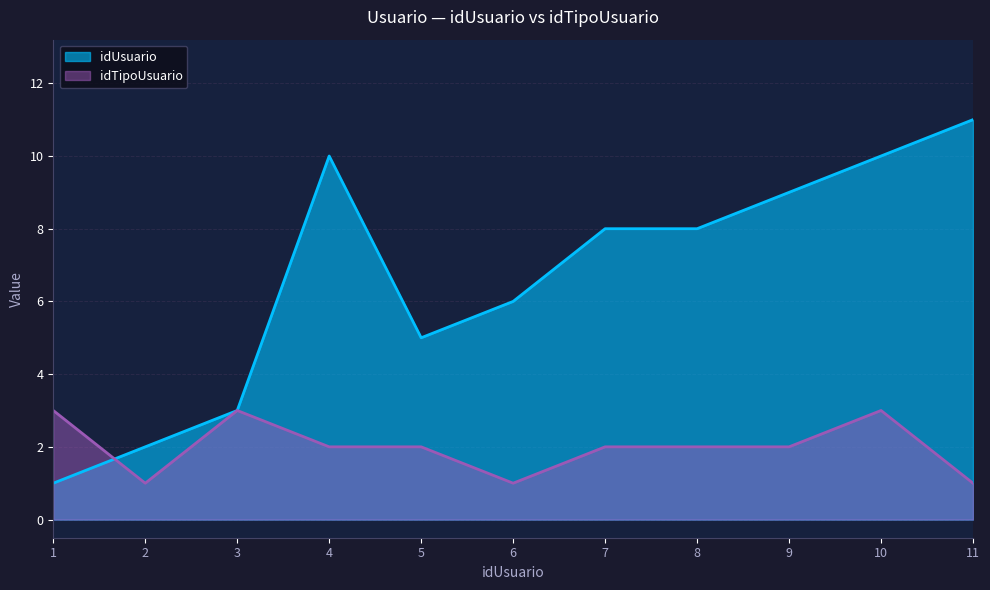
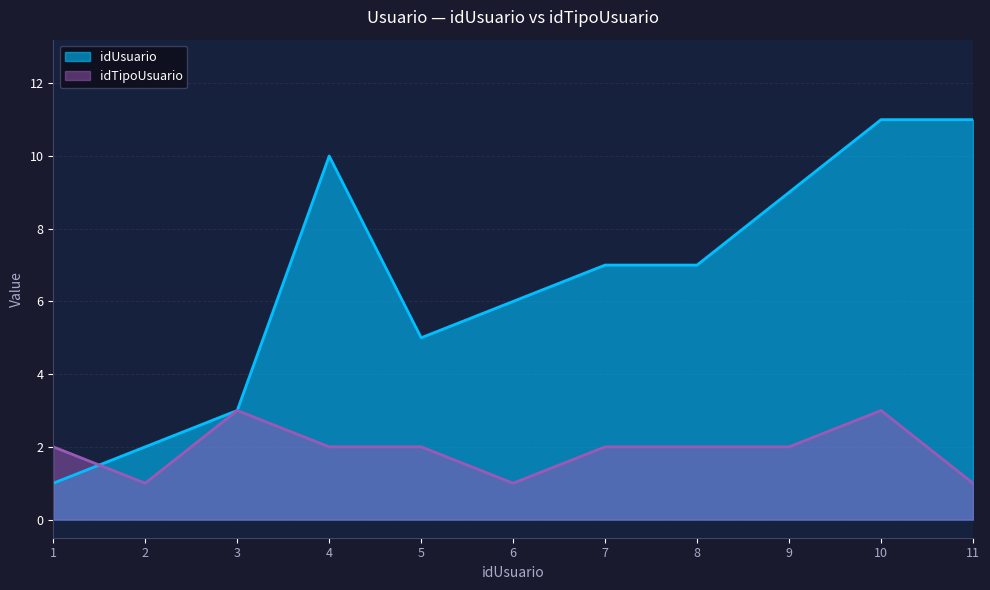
idTipoUsuario, 1: 3 -> 2
idUsuario, 7: 8 -> 7
idUsuario, 8: 8 -> 7
idUsuario, 10: 10 -> 11
